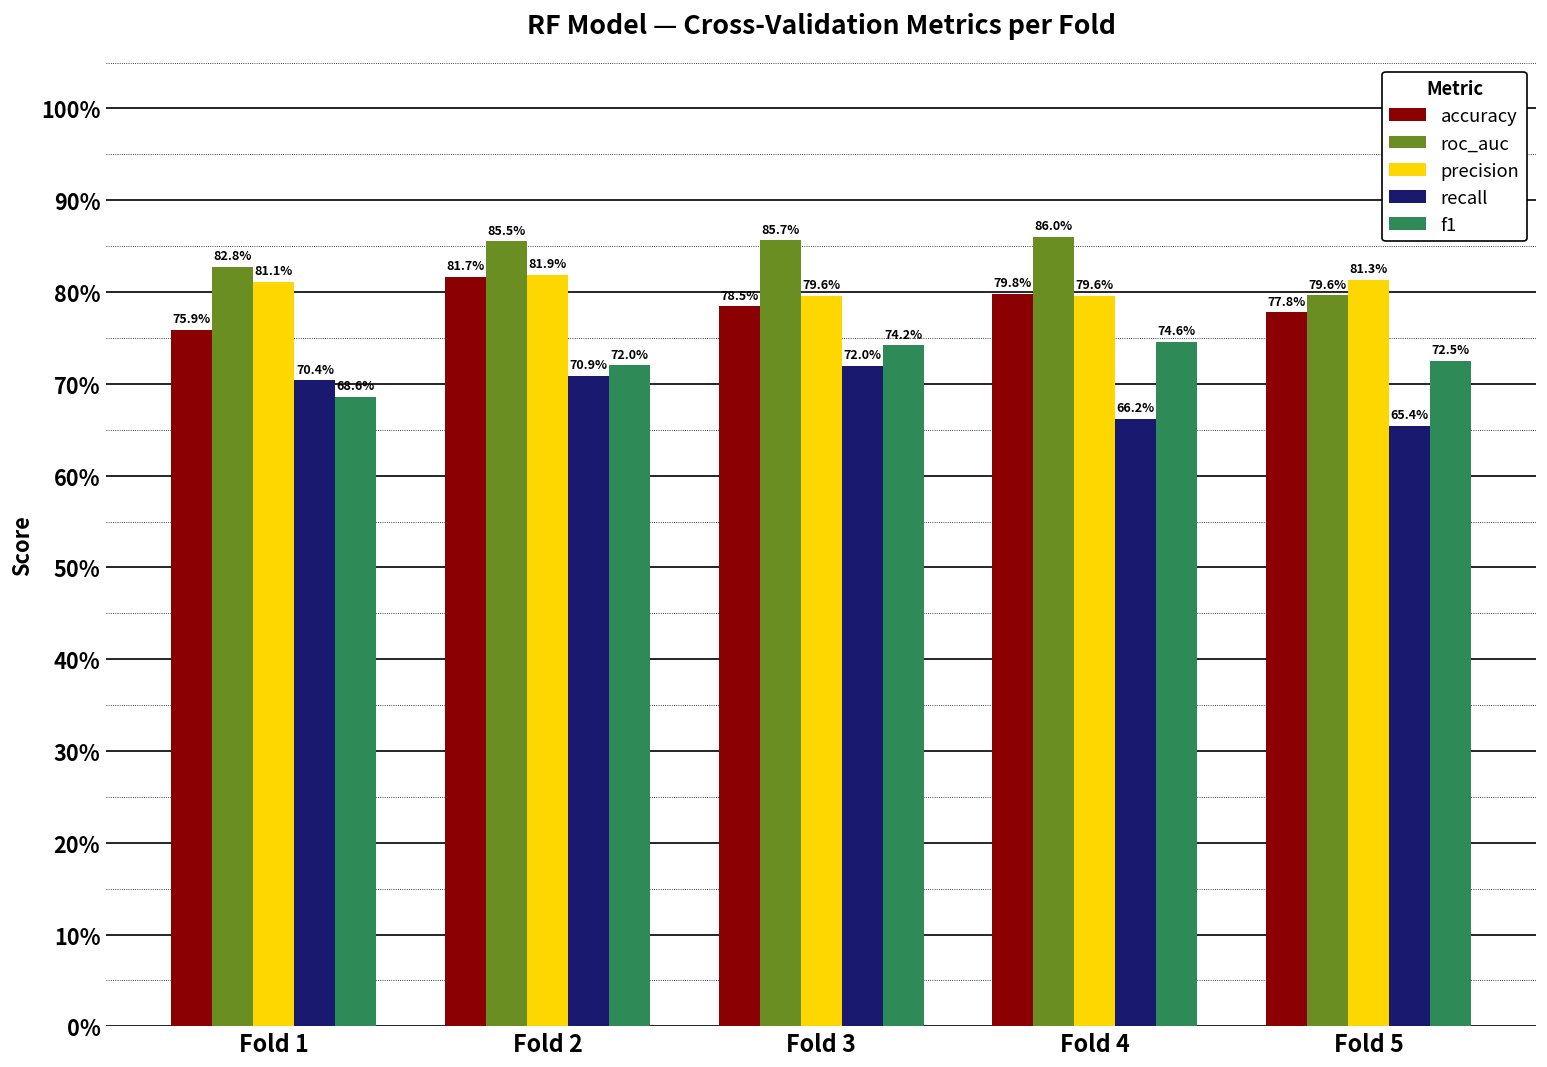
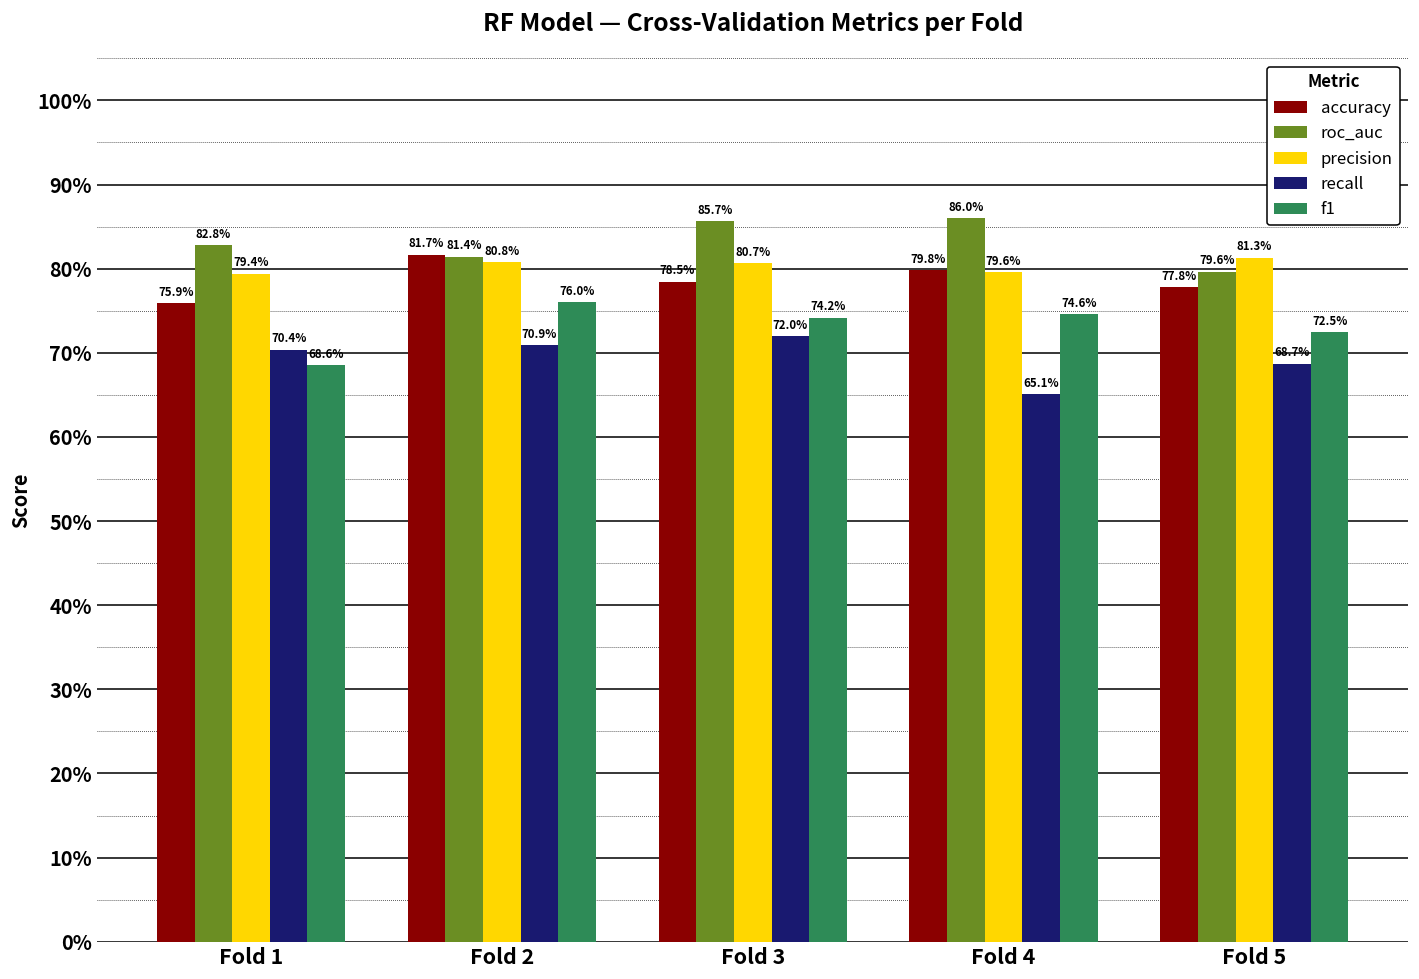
precision, Fold 1: 81.1% -> 79.4%
roc_auc, Fold 2: 85.5% -> 81.4%
precision, Fold 2: 81.9% -> 80.8%
f1, Fold 2: 72.0% -> 76.0%
precision, Fold 3: 79.6% -> 80.7%
recall, Fold 4: 66.2% -> 65.1%
recall, Fold 5: 65.4% -> 68.7%
